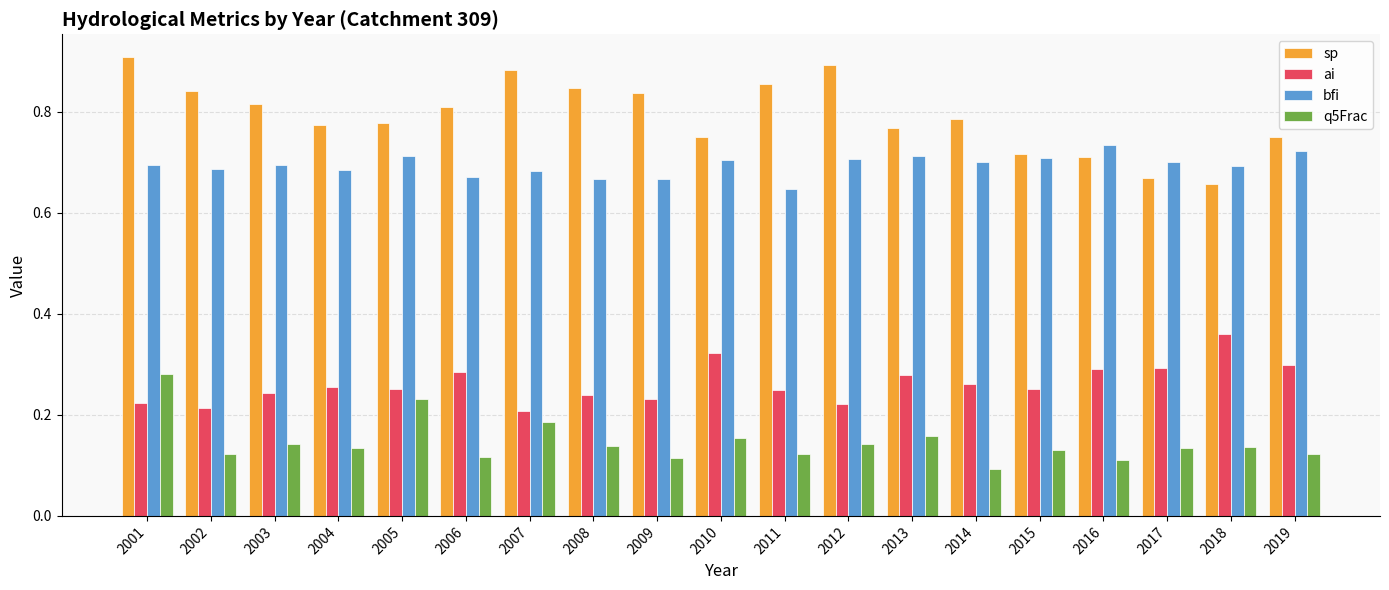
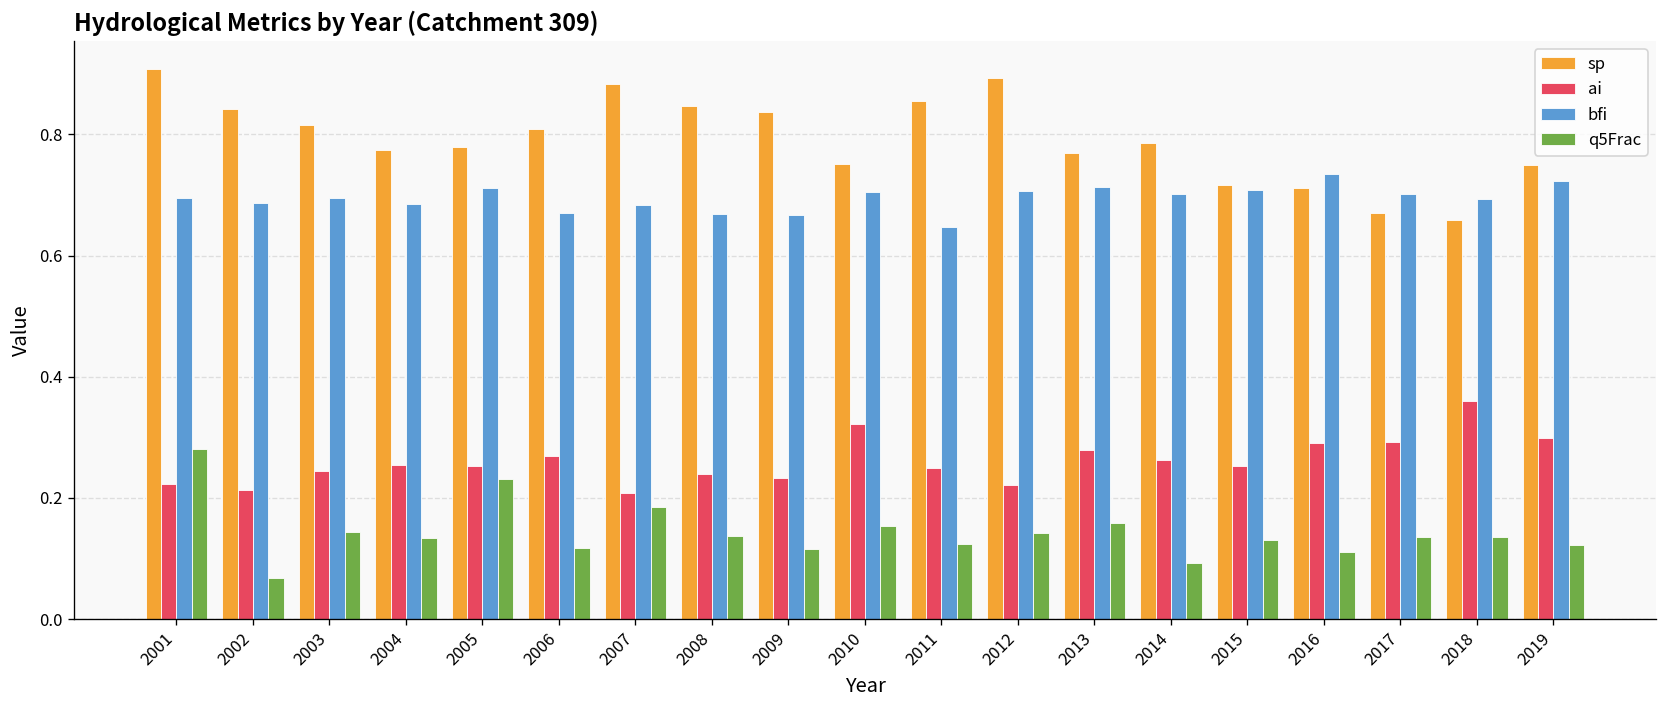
q5Frac, 2002: 0.12 -> 0.07
ai, 2006: 0.29 -> 0.27
